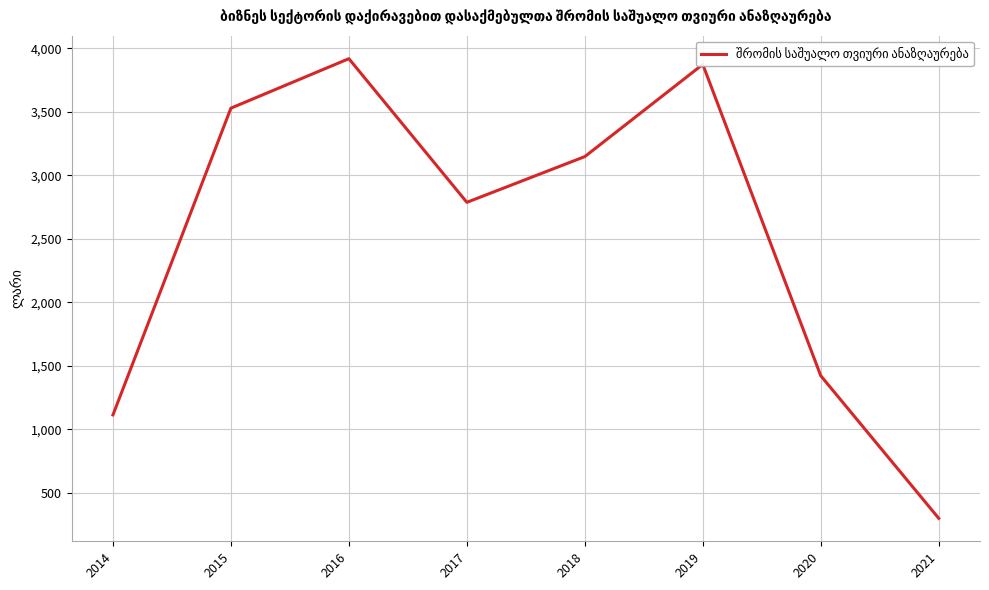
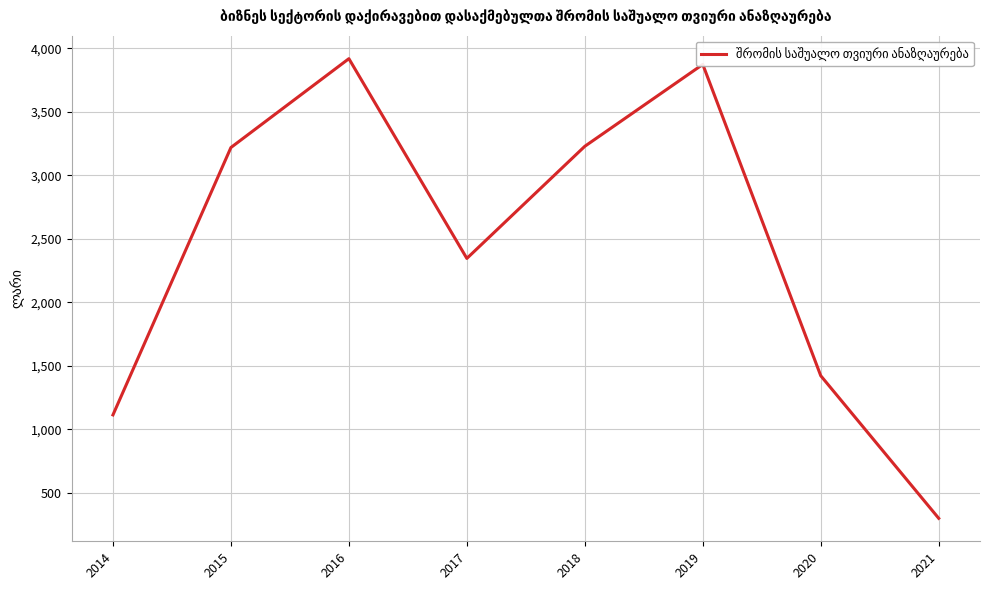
2015: 3,530 -> 3,220
2017: 2,790 -> 2,350
2018: 3,150 -> 3,230
